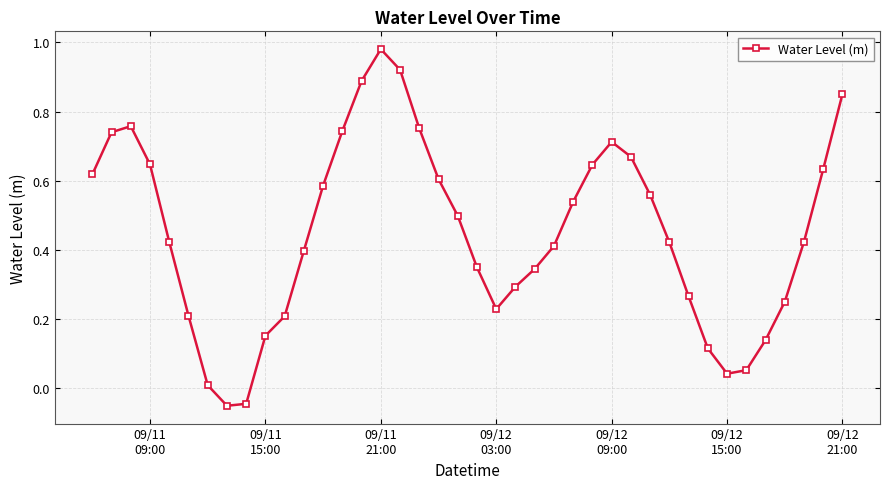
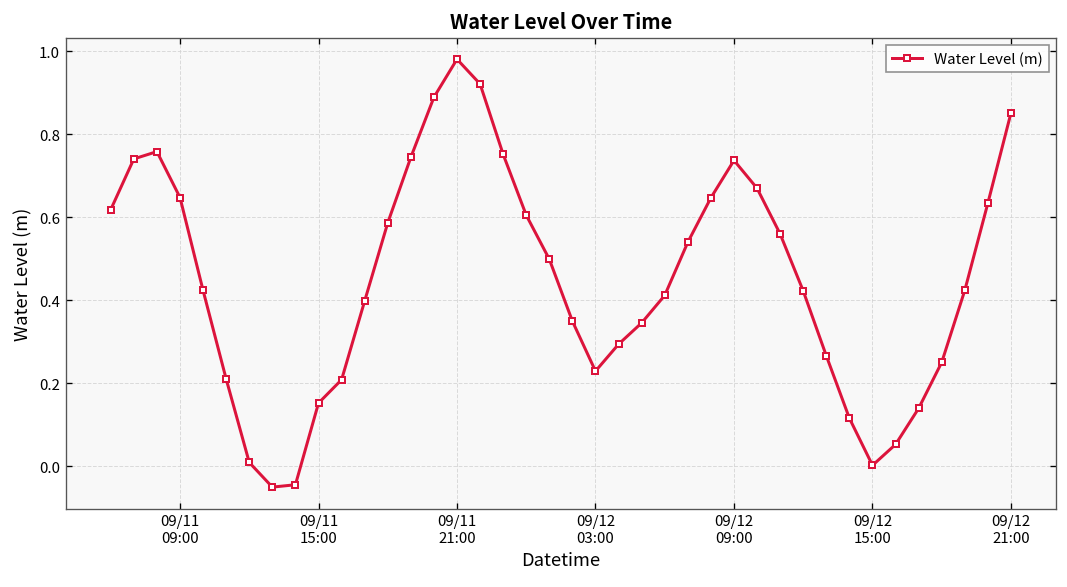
09/12 09:00: 0.71 -> 0.74
09/12 15:00: 0.04 -> 0.00
